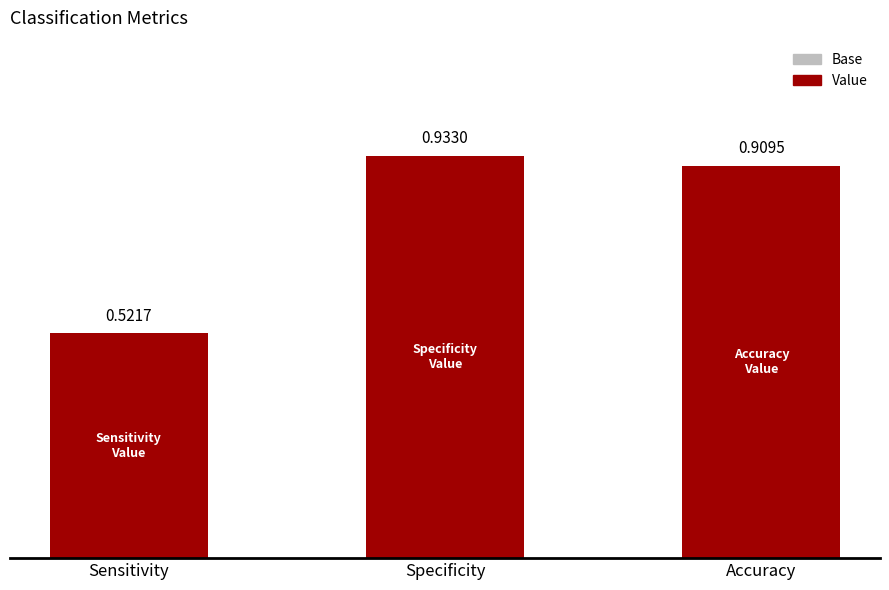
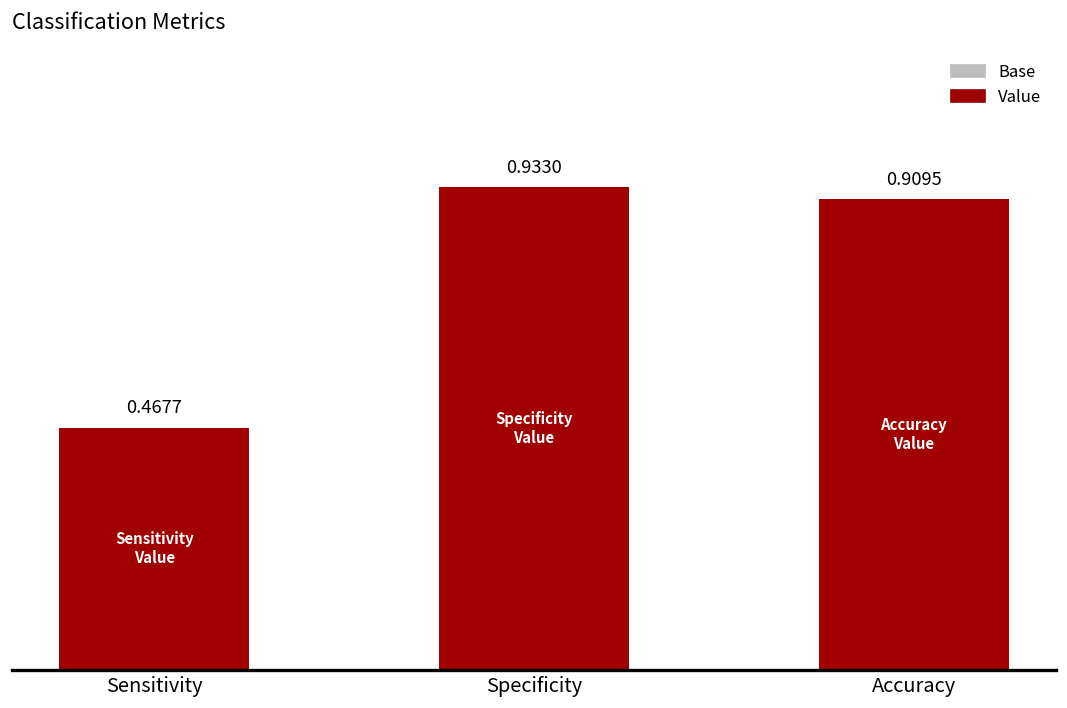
Value, Sensitivity: 0.5217 -> 0.4677
